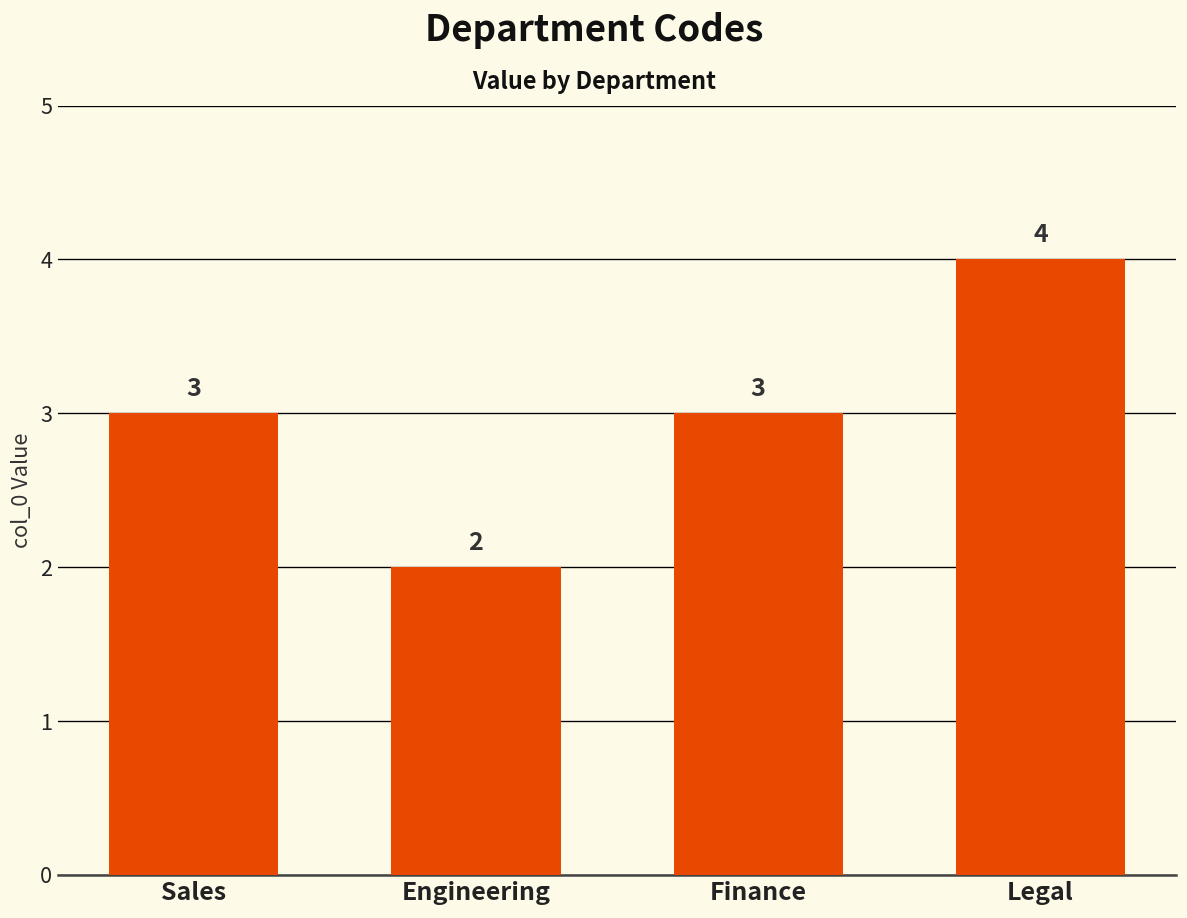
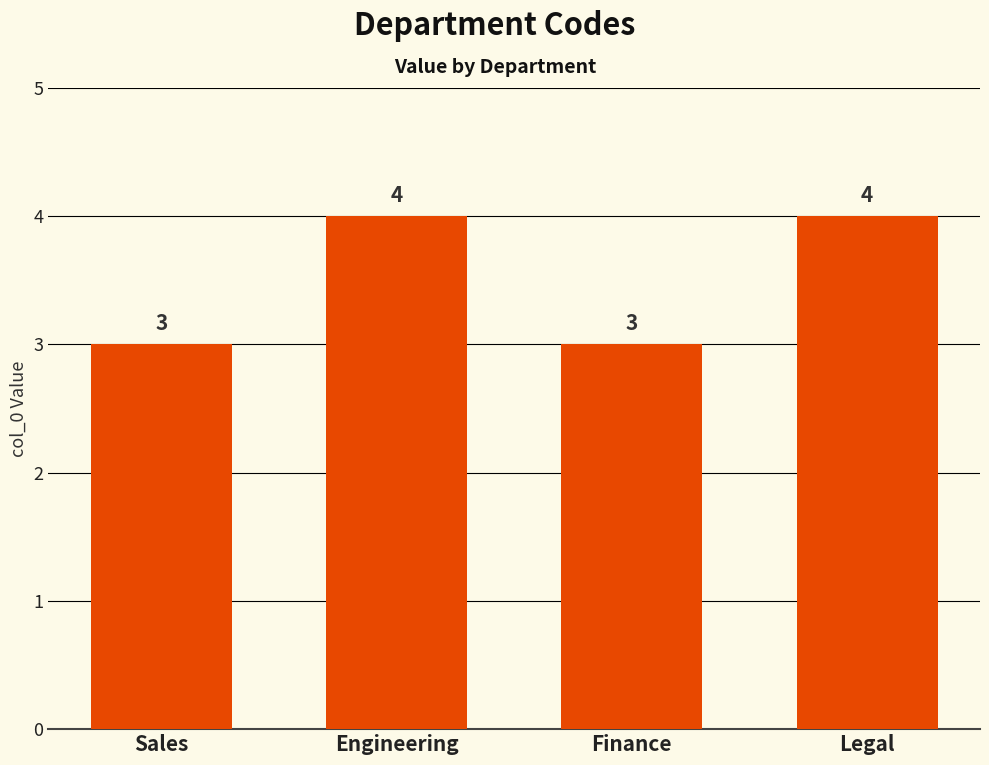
Engineering: 2 -> 4
